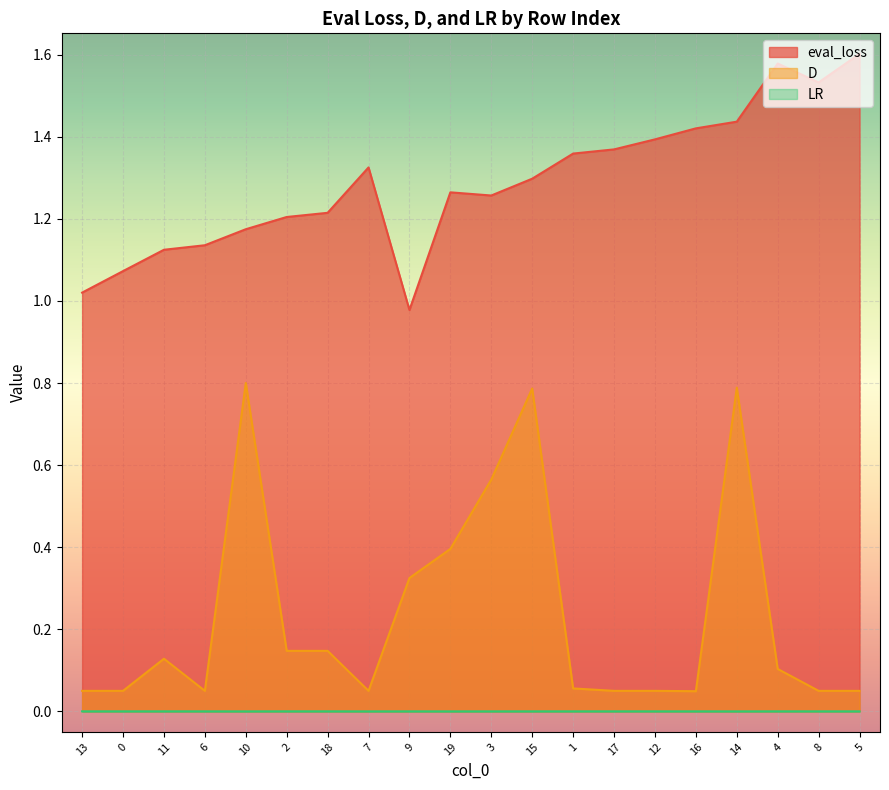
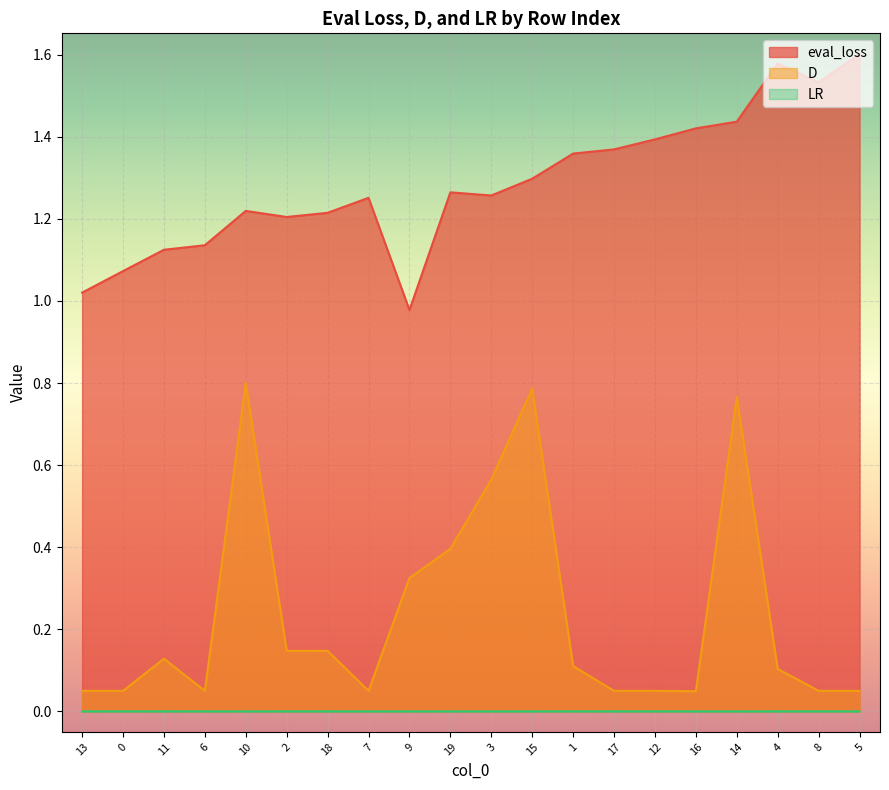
eval_loss, 10: 1.17 -> 1.22
eval_loss, 7: 1.33 -> 1.25
D, 1: 0.06 -> 0.11
D, 14: 0.79 -> 0.77
